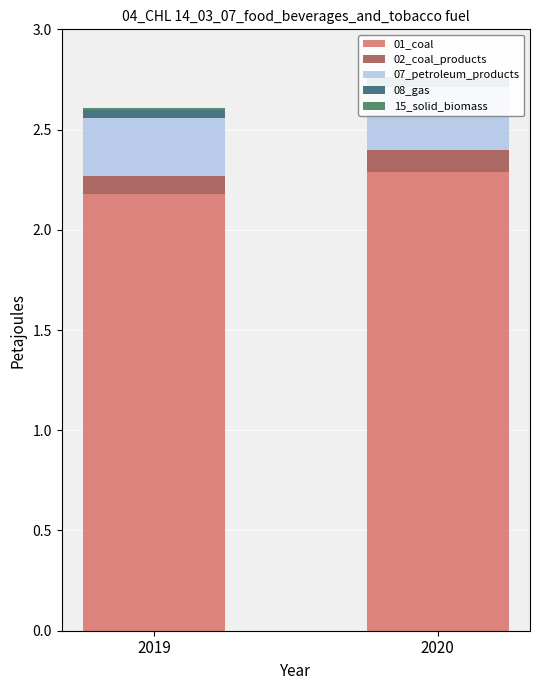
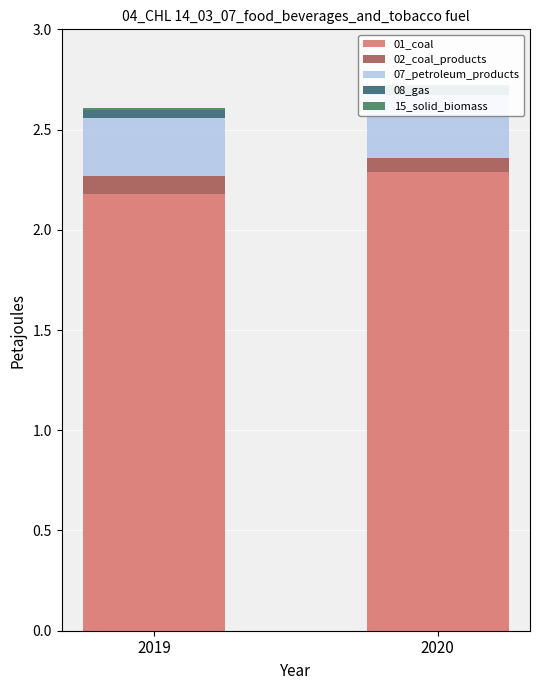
02_coal_products, 2020: 0.11 -> 0.07
